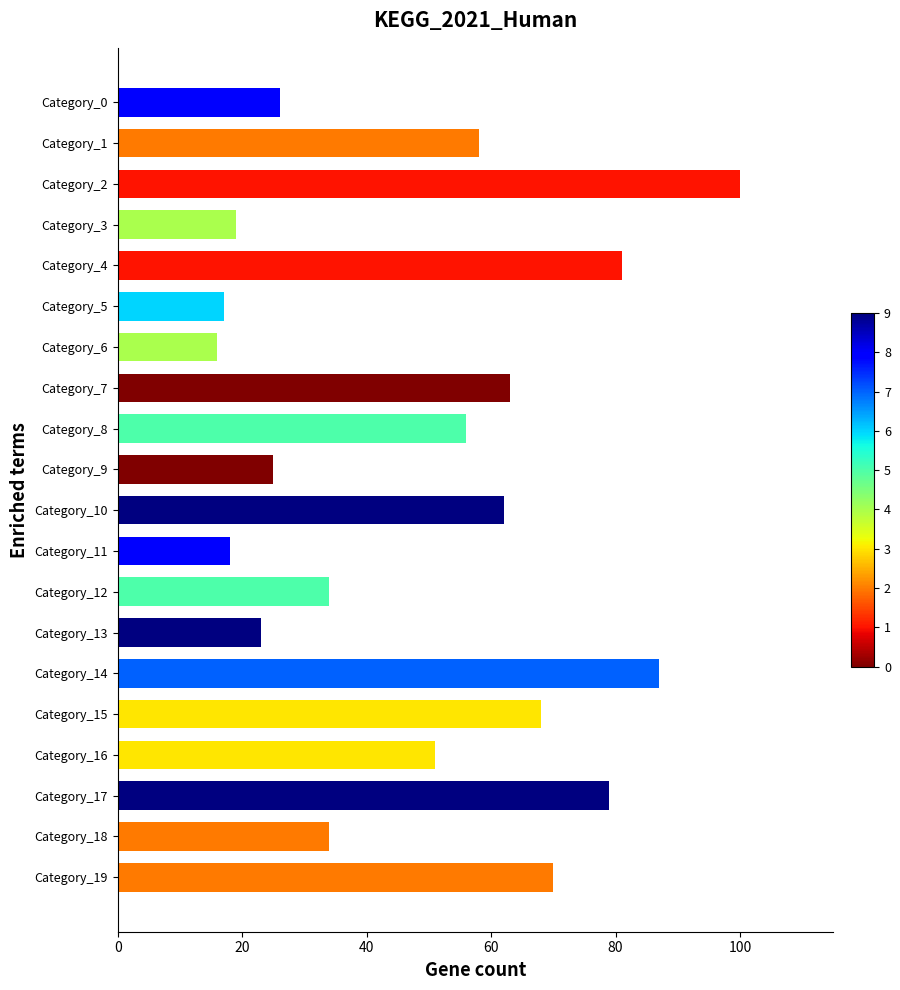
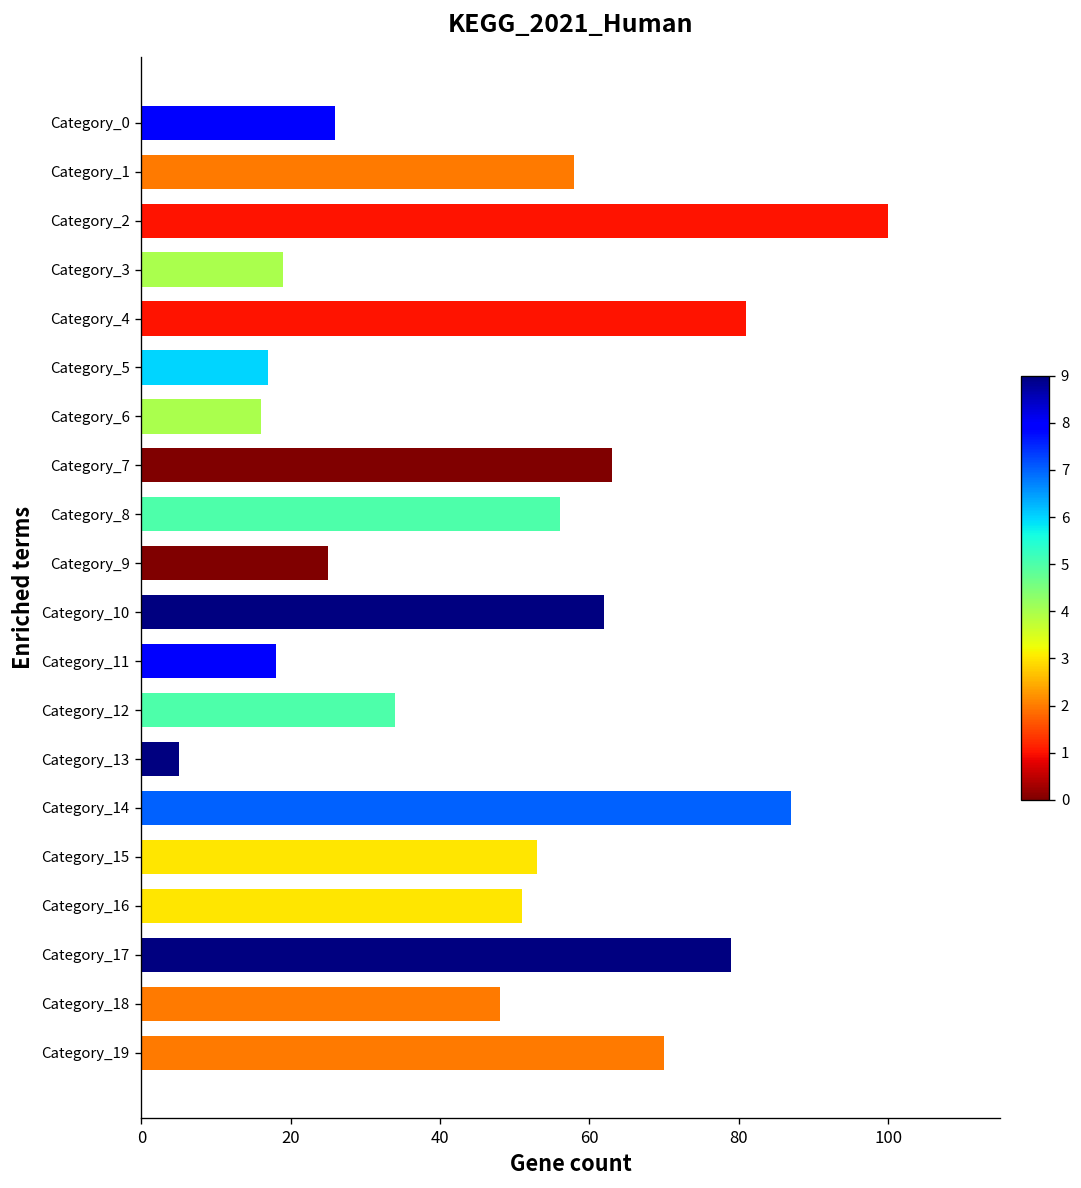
Category_13: 23 -> 5
Category_15: 68 -> 53
Category_18: 34 -> 48
